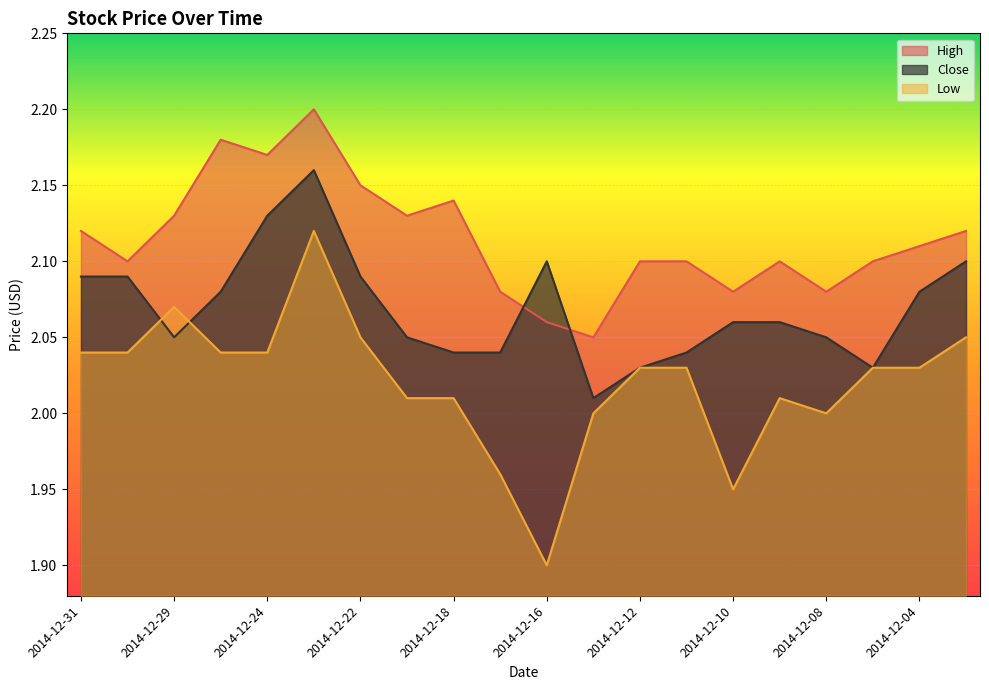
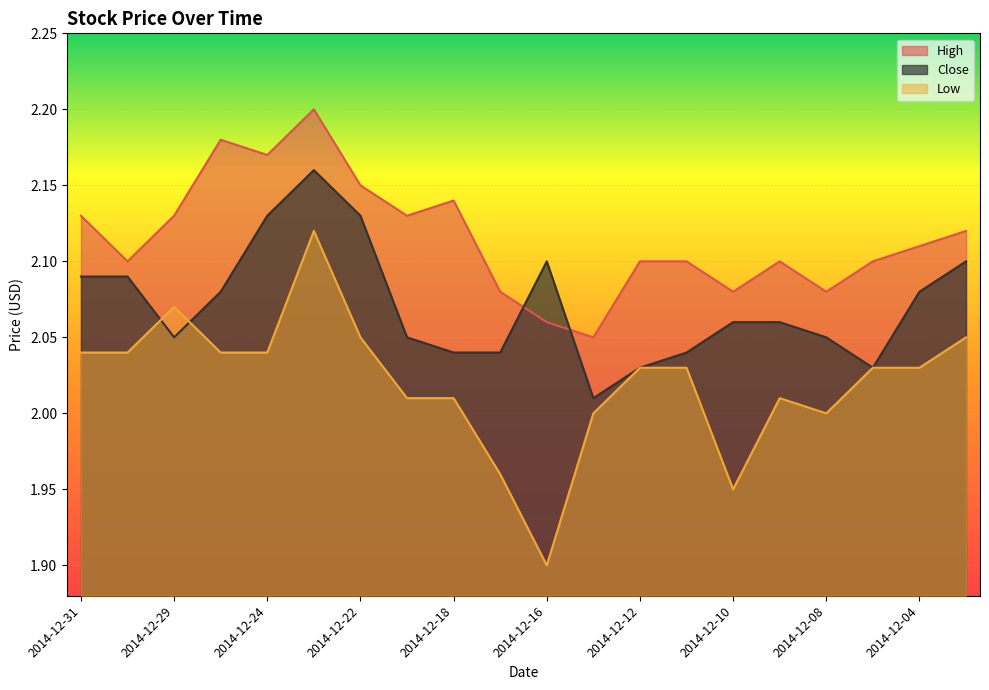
High, 2014-12-31: 2.12 -> 2.13
Close, 2014-12-22: 2.09 -> 2.13
